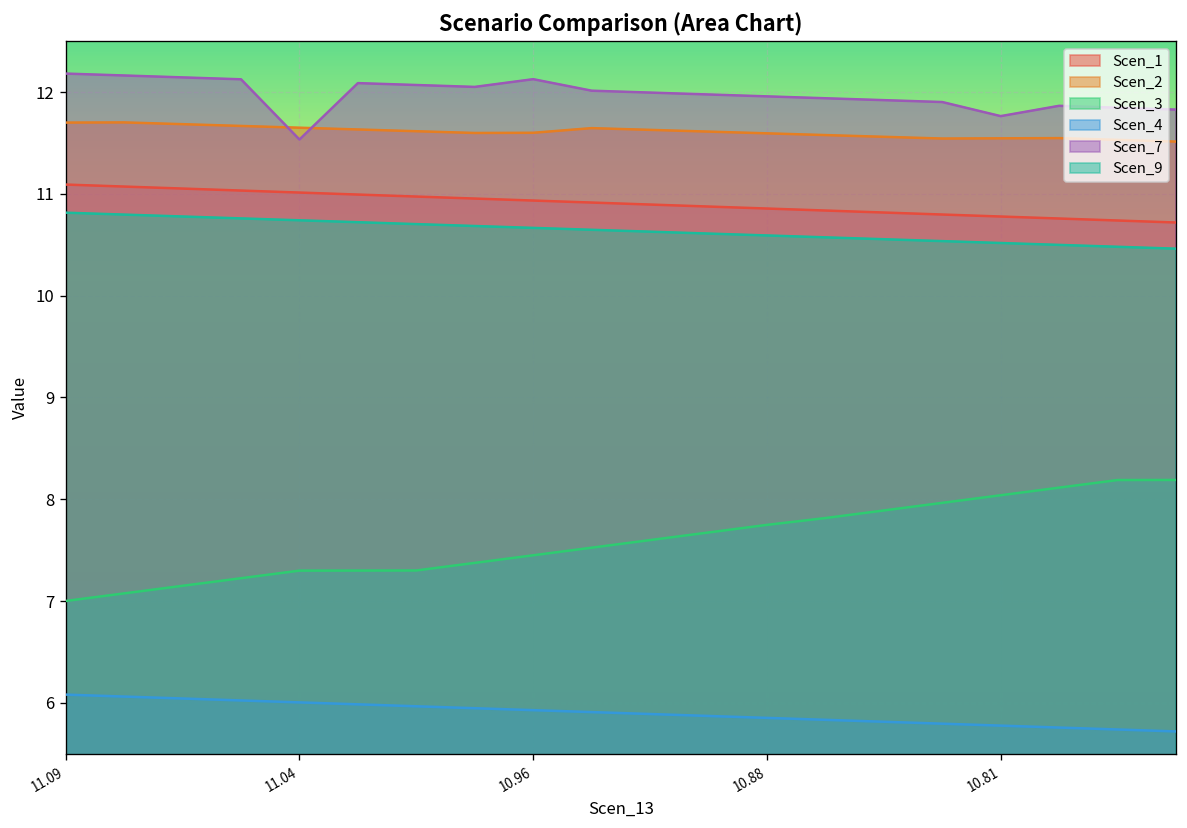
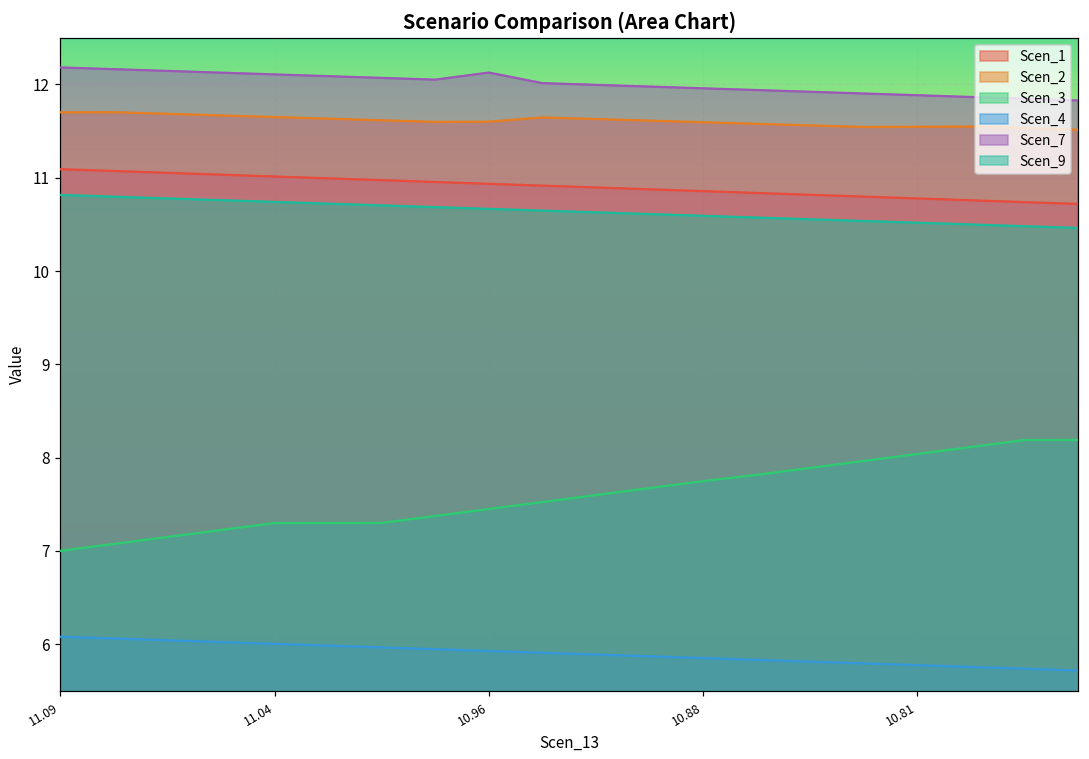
Scen_7, 11.04: 11.5 -> 12.1
Scen_7, 10.81: 11.8 -> 11.9
